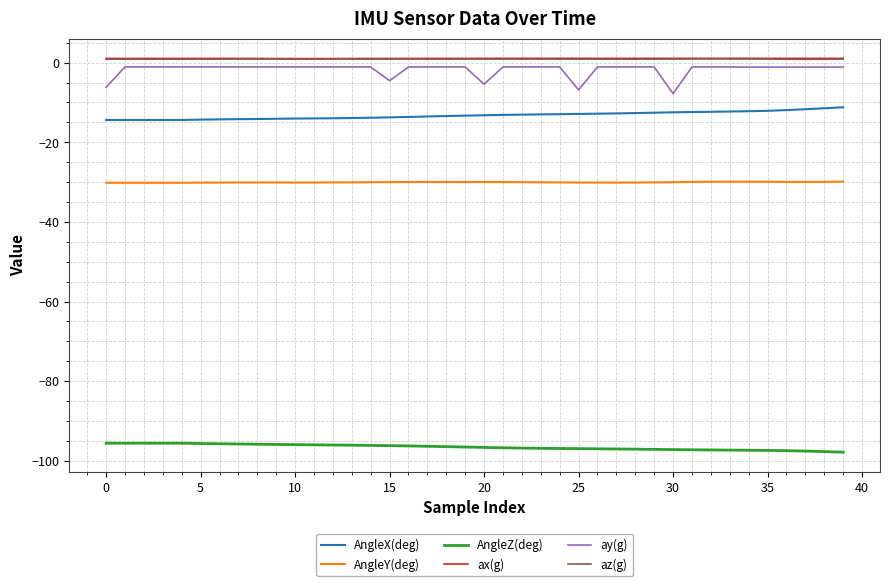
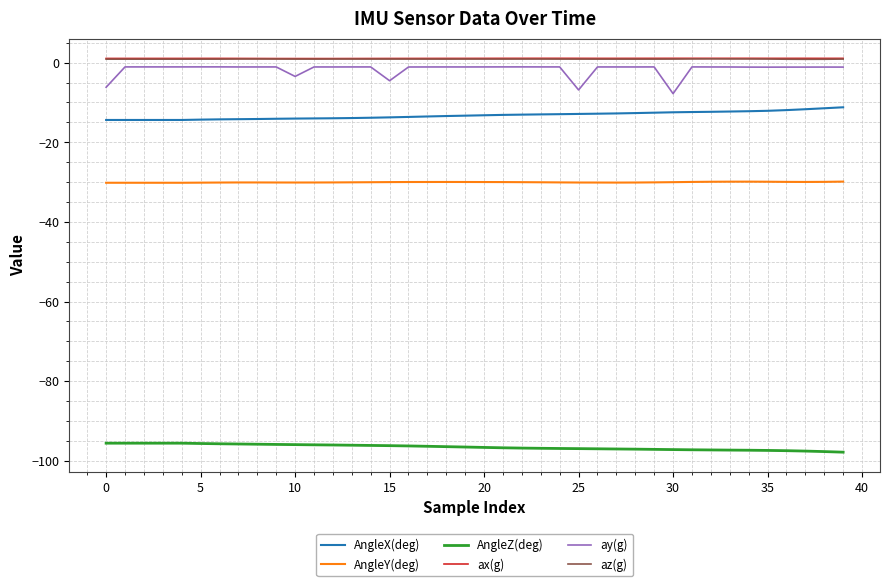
ay(g), 10: -1 -> -3
ay(g), 20: -5 -> -1
